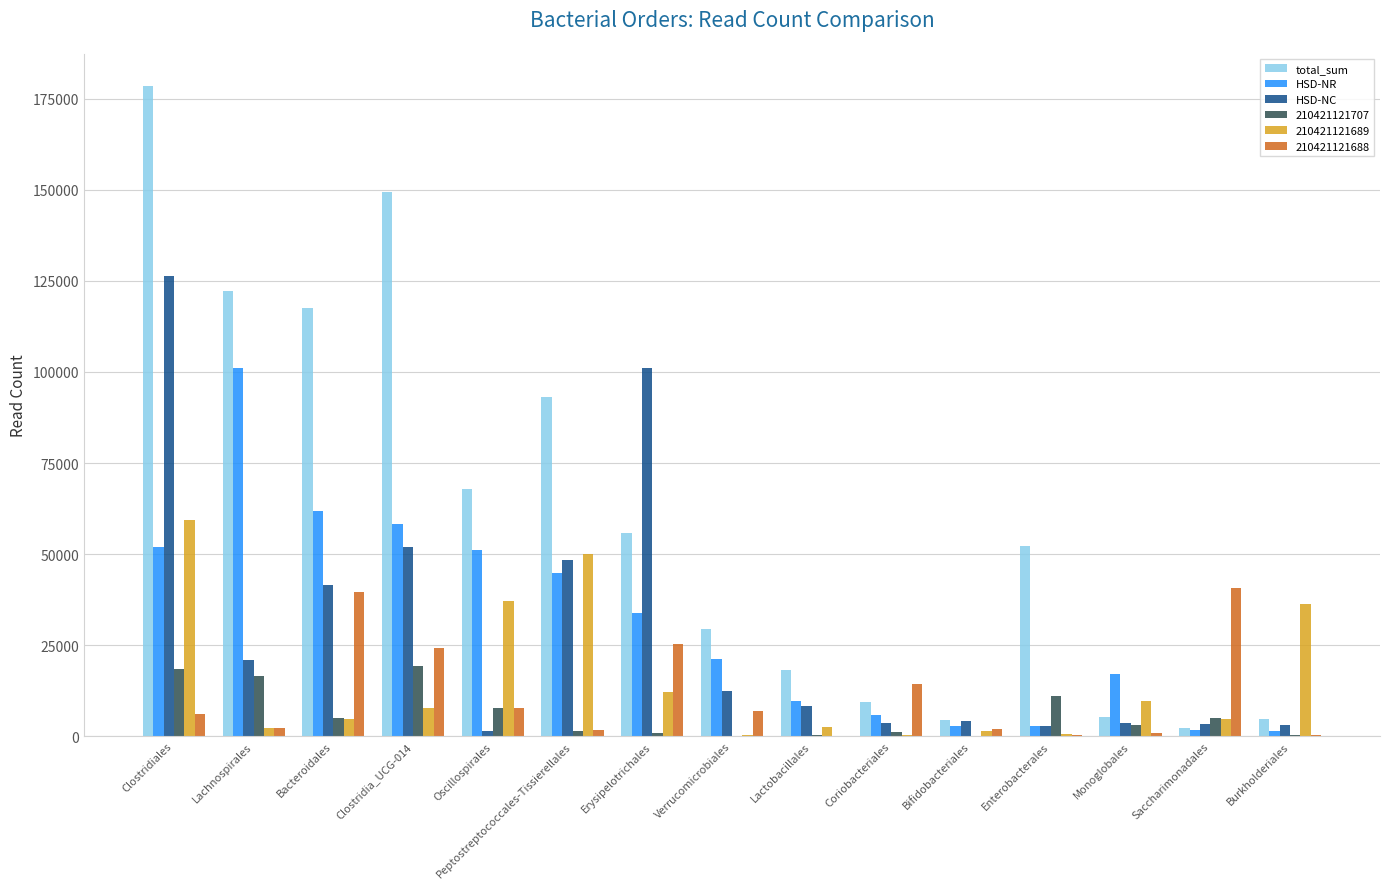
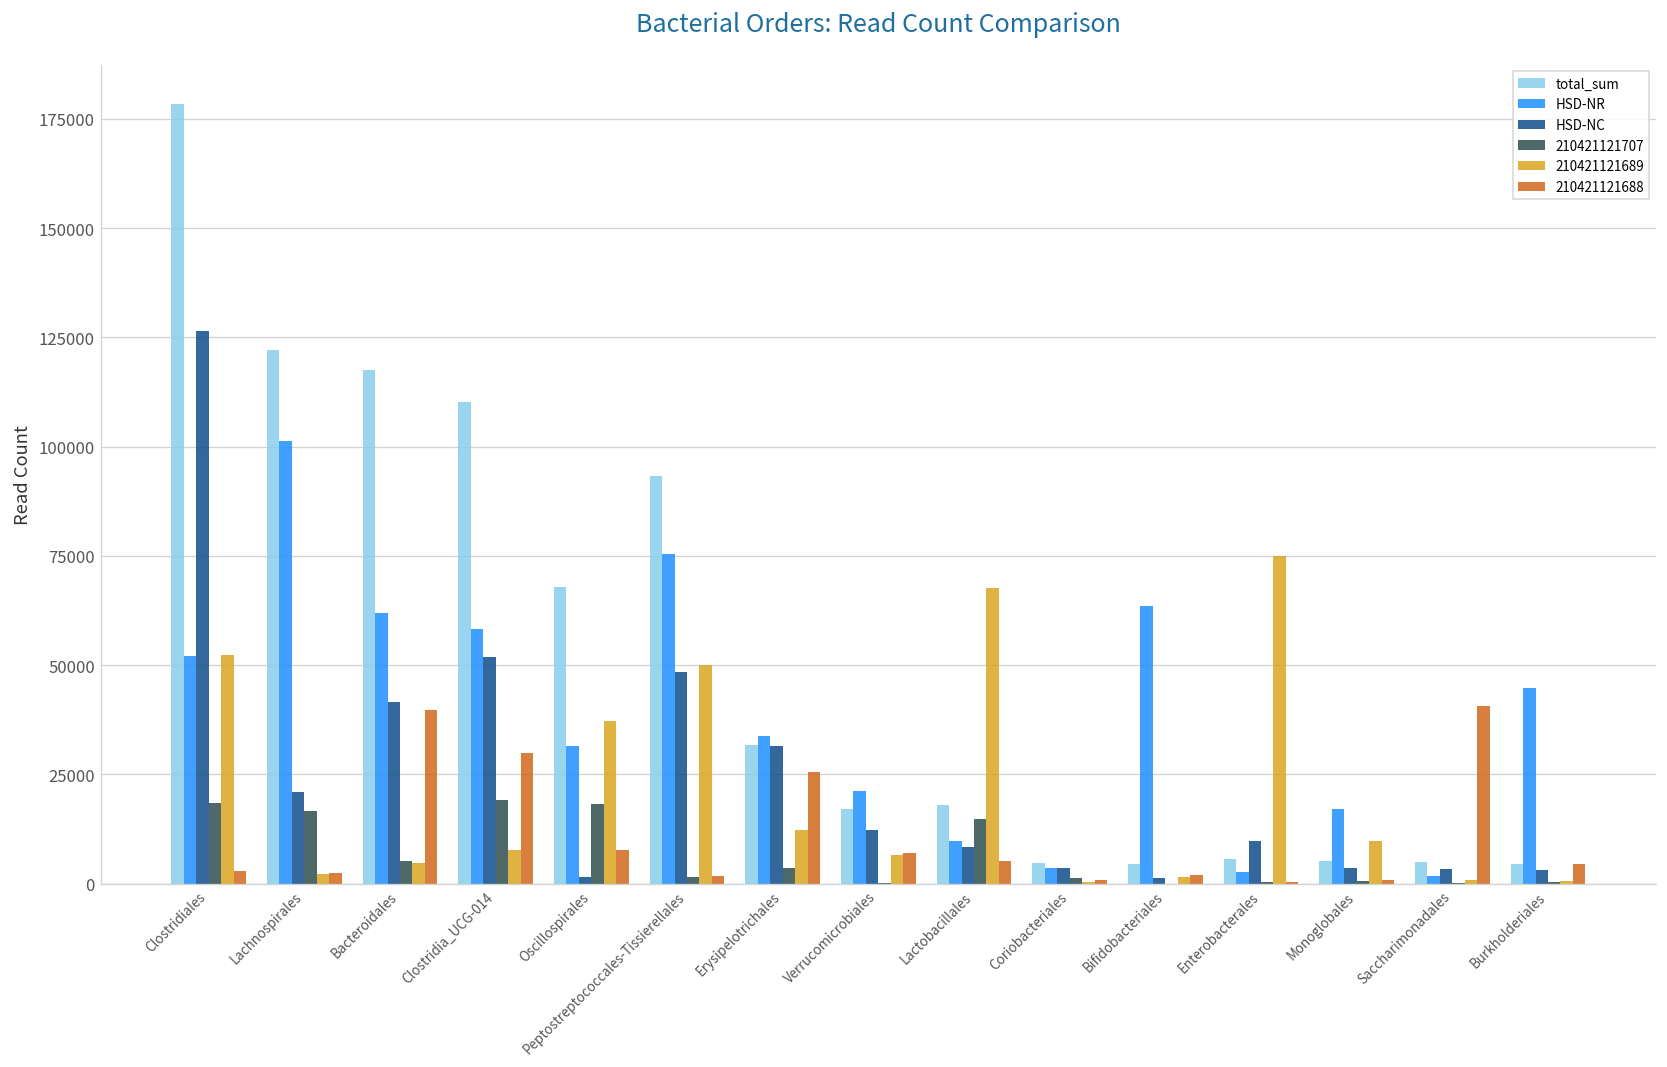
210421121689, Clostridiales: 59000 -> 52000
210421121688, Clostridiales: 6000 -> 3000
total_sum, Clostridia_UCG-014: 150000 -> 110000
210421121688, Clostridia_UCG-014: 24000 -> 30000
HSD-NR, Oscillospirales: 51000 -> 32000
210421121707, Oscillospirales: 8000 -> 18000
HSD-NR, Peptostreptococcales-Tissierellales: 45000 -> 76000
total_sum, Erysipelotrichales: 56000 -> 32000
HSD-NC, Erysipelotrichales: 101000 -> 32000
210421121707, Erysipelotrichales: 1000 -> 4000
total_sum, Verrucomicrobiales: 29000 -> 17000
210421121689, Verrucomicrobiales: 0 -> 6000
210421121707, Lactobacillales: 0 -> 15000
210421121689, Lactobacillales: 3000 -> 68000
210421121688, Lactobacillales: 0 -> 5000
total_sum, Coriobacteriales: 9000 -> 5000
HSD-NR, Coriobacteriales: 6000 -> 4000
210421121688, Coriobacteriales: 14000 -> 1000
HSD-NR, Bifidobacteriales: 3000 -> 63000
HSD-NC, Bifidobacteriales: 4000 -> 1000
total_sum, Enterobacterales: 52000 -> 6000
HSD-NC, Enterobacterales: 3000 -> 10000
210421121707, Enterobacterales: 11000 -> 0
210421121689, Enterobacterales: 1000 -> 75000
210421121707, Monoglobales: 3000 -> 1000
total_sum, Saccharimonadales: 2000 -> 5000
210421121707, Saccharimonadales: 5000 -> 0
210421121689, Saccharimonadales: 5000 -> 1000
HSD-NR, Burkholderiales: 1000 -> 45000
210421121689, Burkholderiales: 36000 -> 1000
210421121688, Burkholderiales: 0 -> 4000
